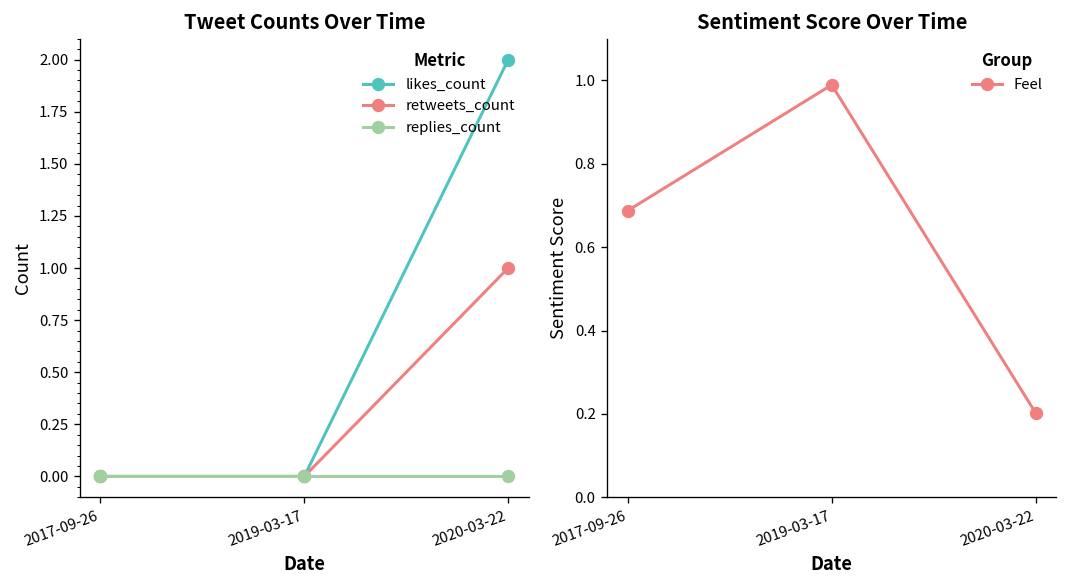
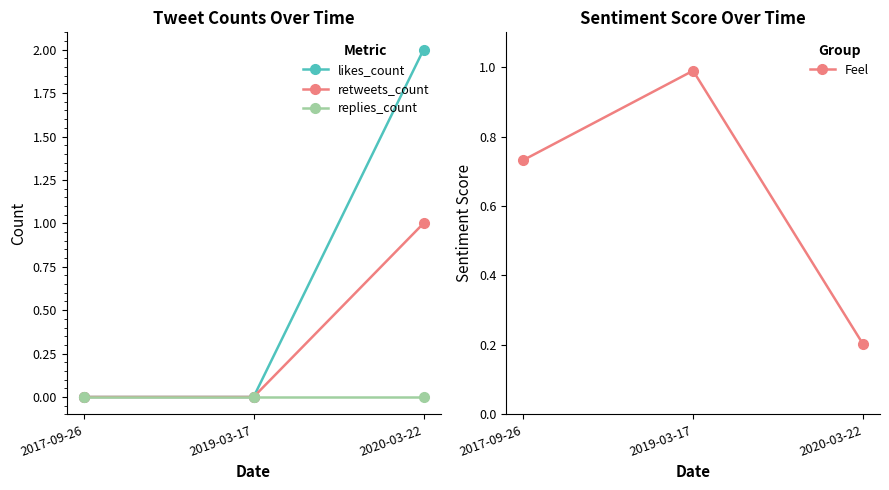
Sentiment Score Over Time, 2017-09-26: 0.69 -> 0.73
